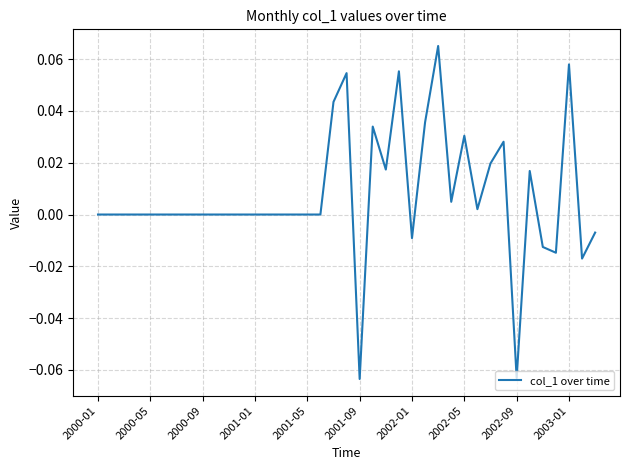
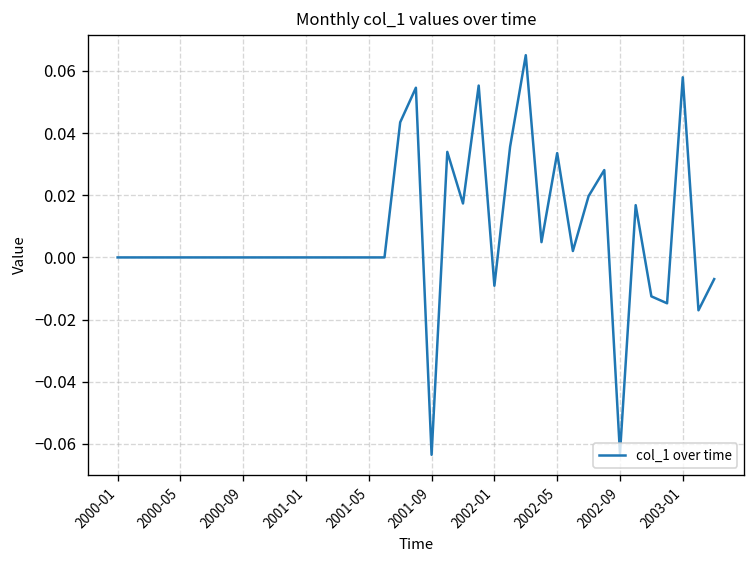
2002-05: 0.030 -> 0.034
